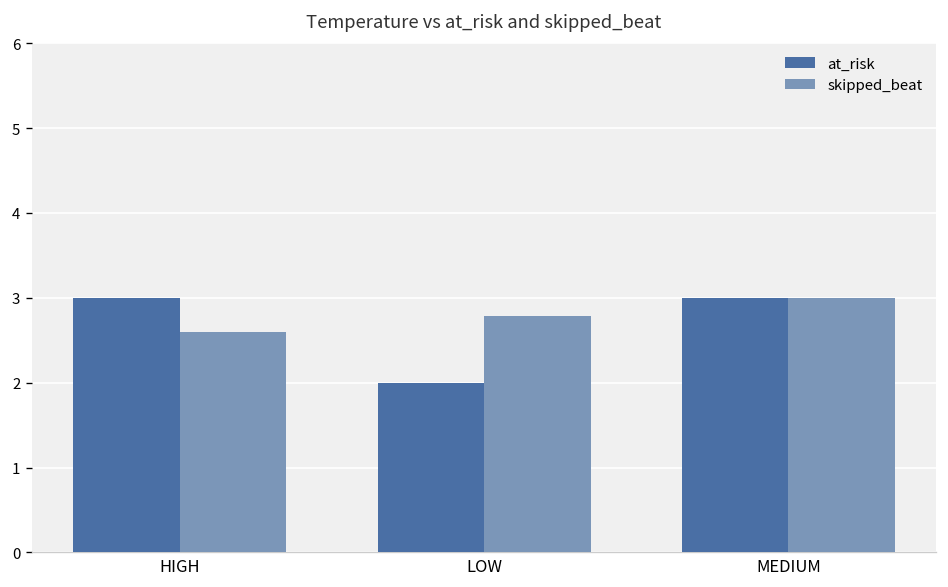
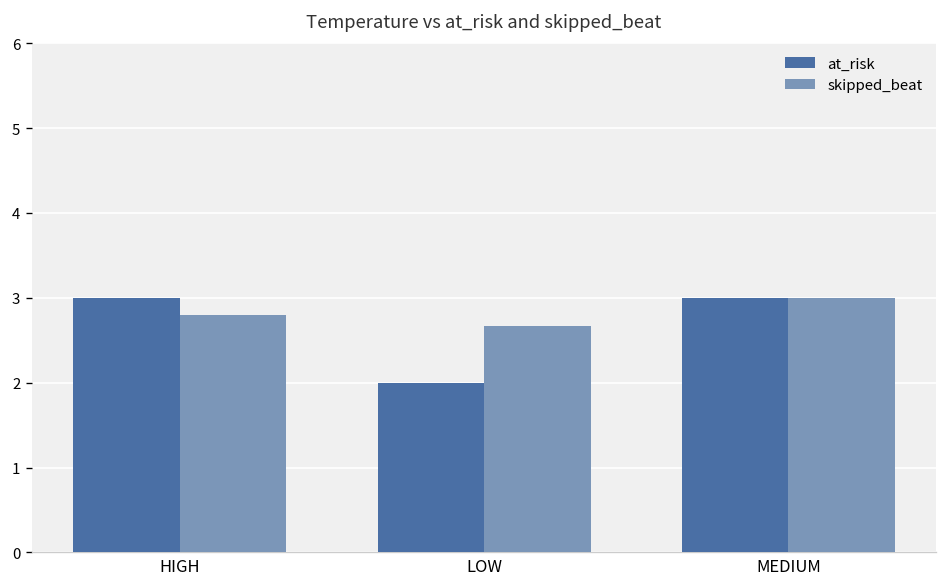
skipped_beat, HIGH: 2.6 -> 2.8
skipped_beat, LOW: 2.8 -> 2.7
